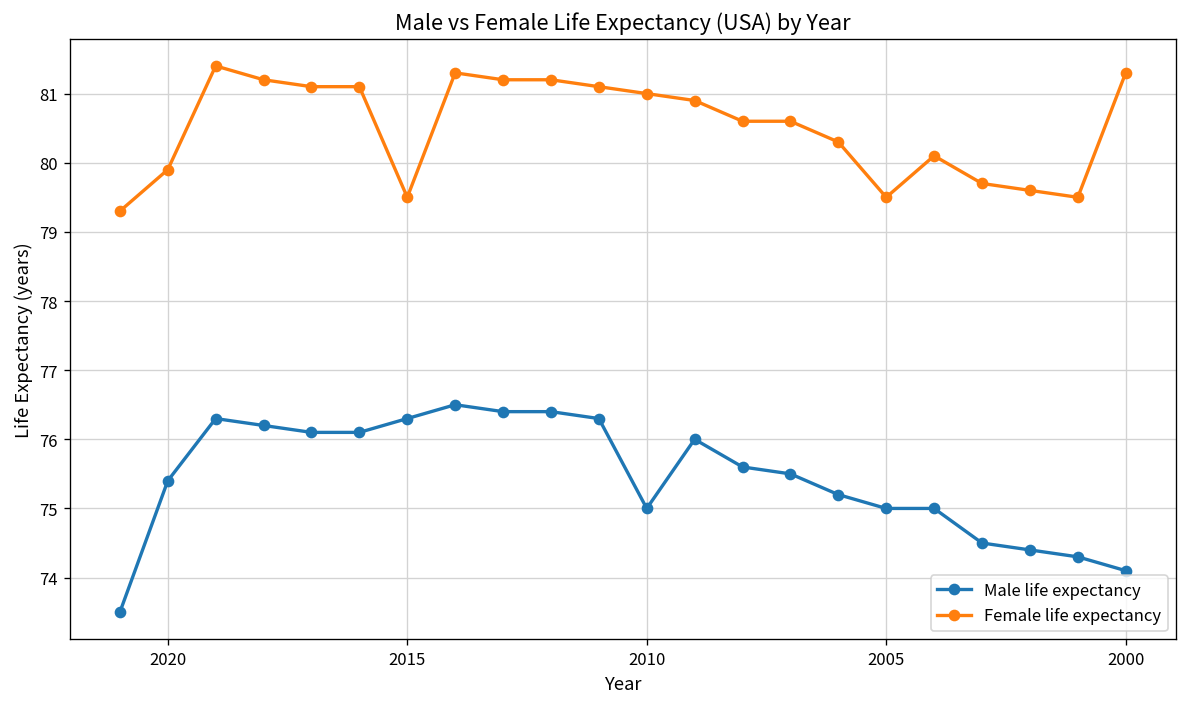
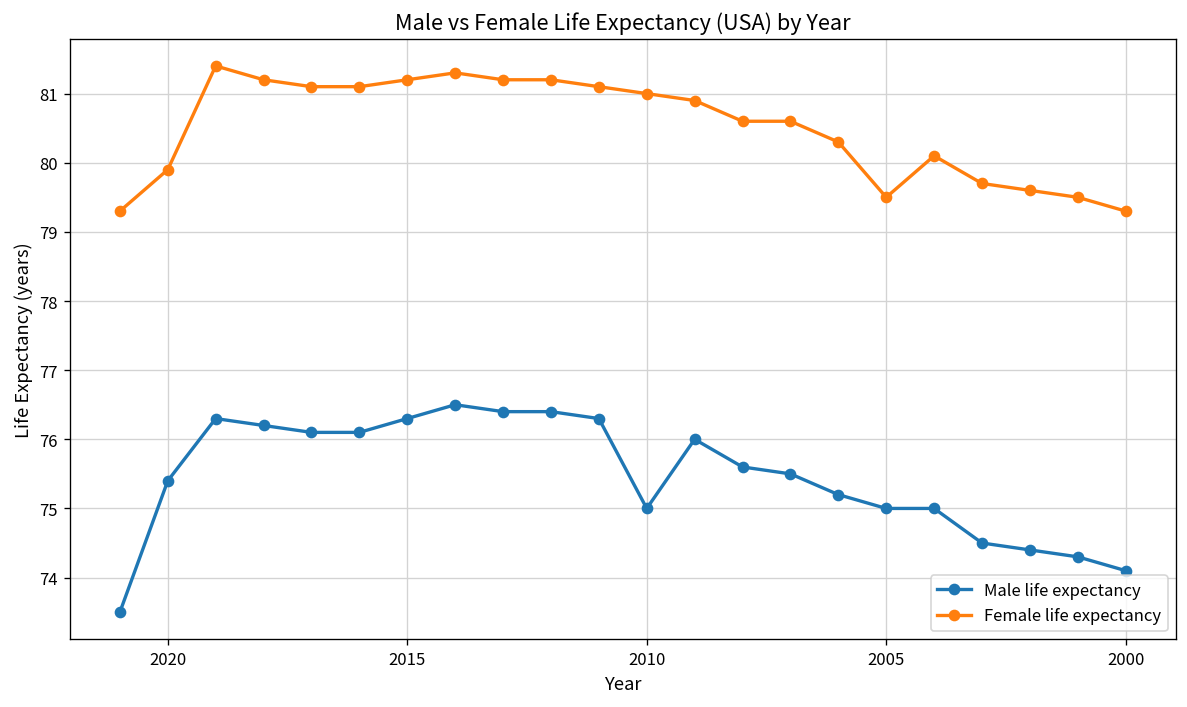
Female life expectancy, 2015: 79.5 -> 81.2
Female life expectancy, 2000: 81.3 -> 79.3
